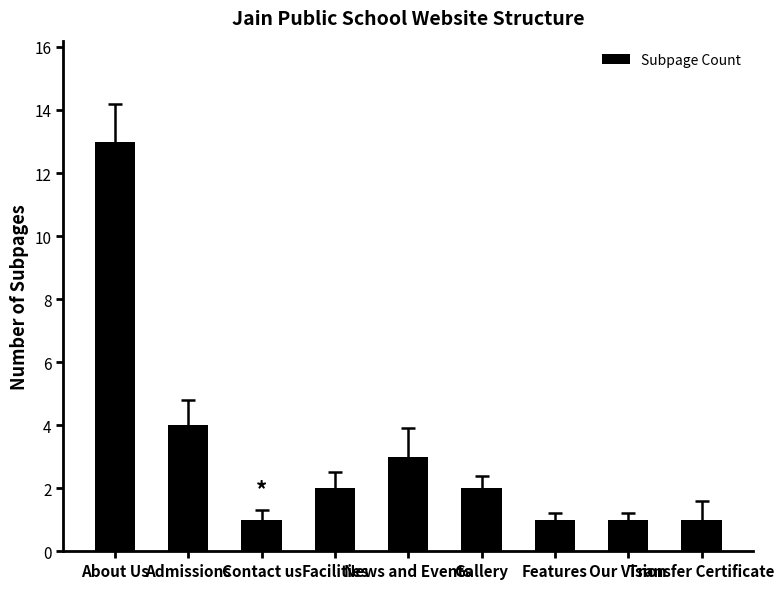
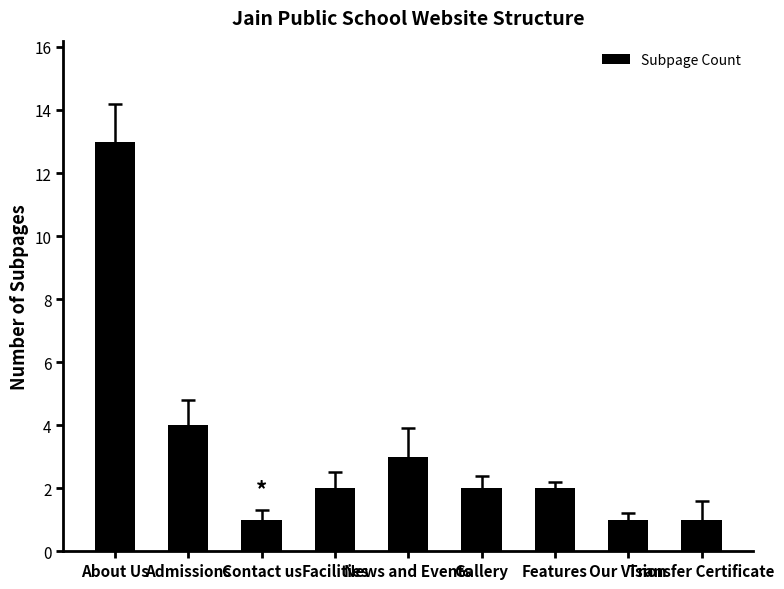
Subpage Count, Features: 1 -> 2
